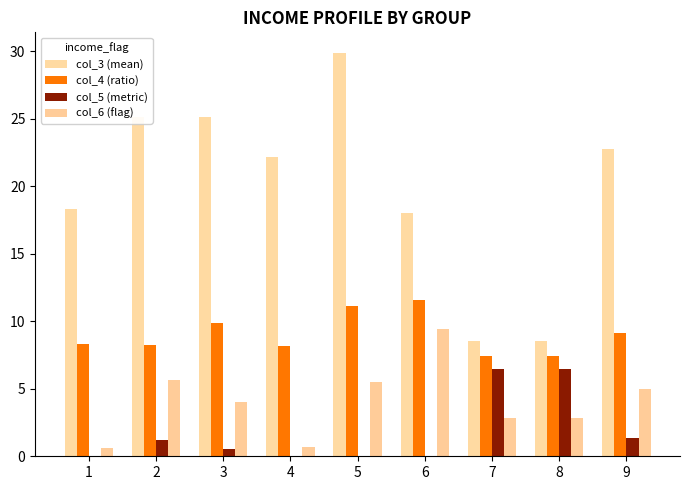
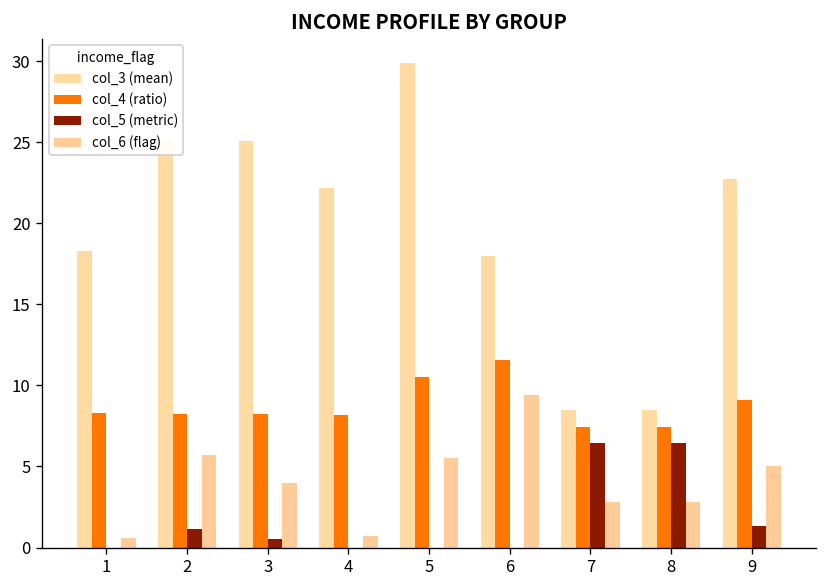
col_4 (ratio), 3: 9.9 -> 8.2
col_4 (ratio), 5: 11.1 -> 10.5
